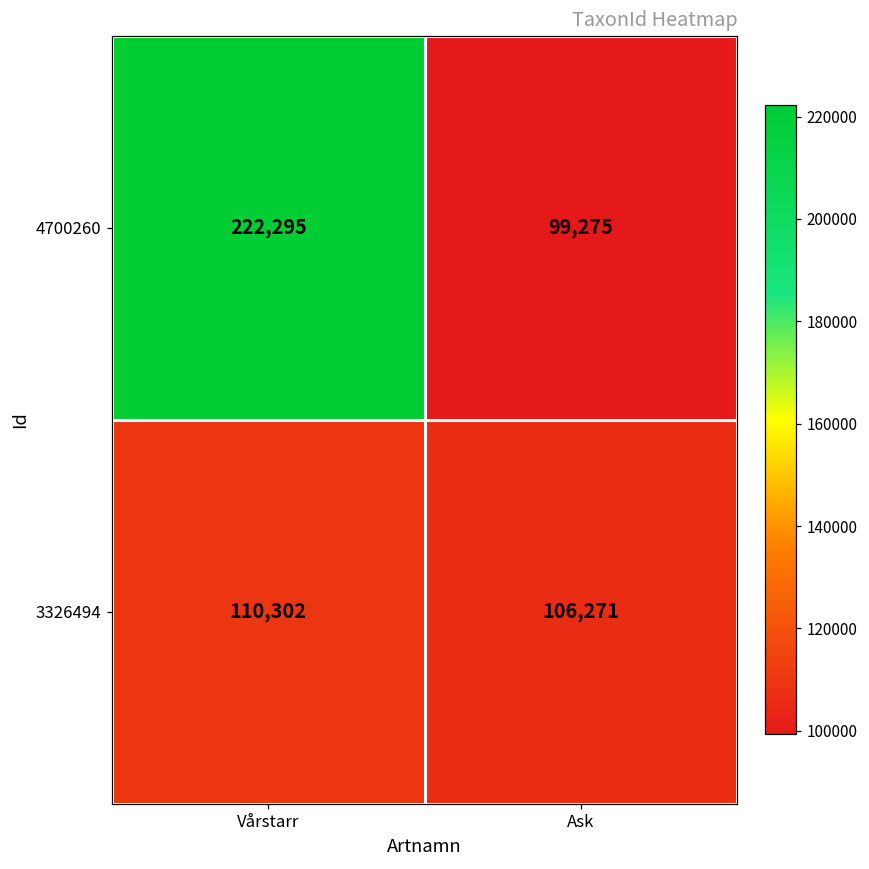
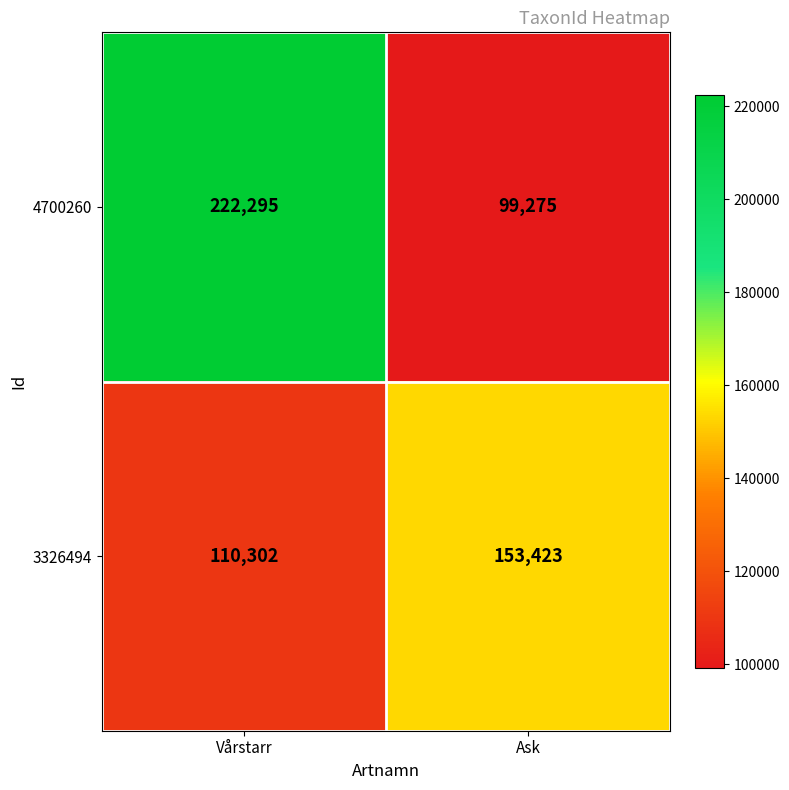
3326494, Ask: 106,271 -> 153,423
